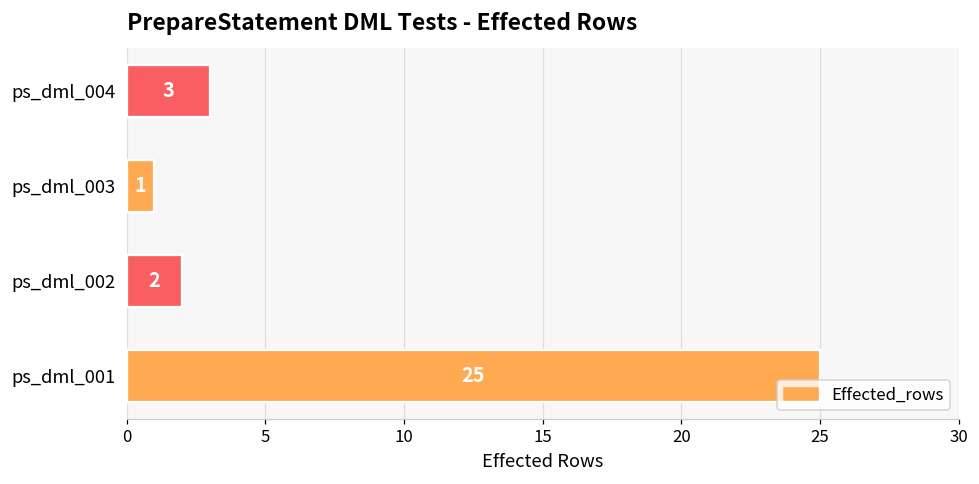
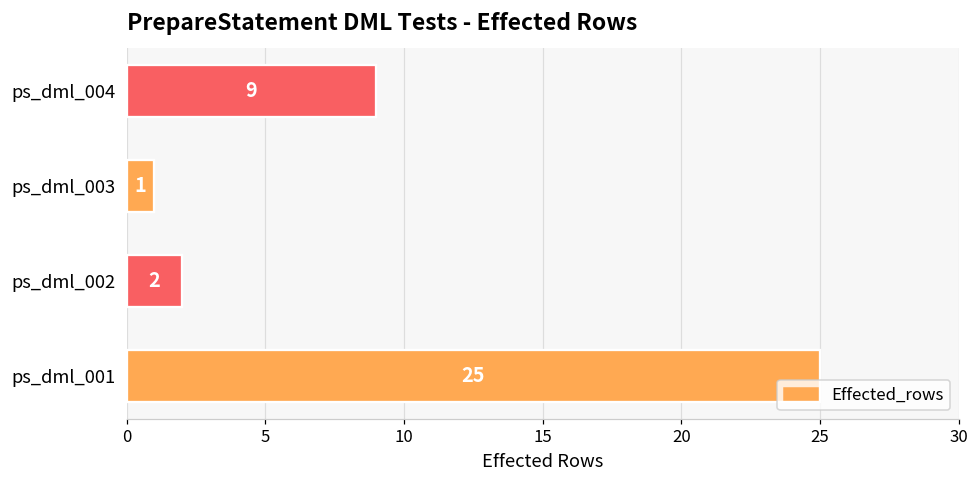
ps_dml_004: 3 -> 9
